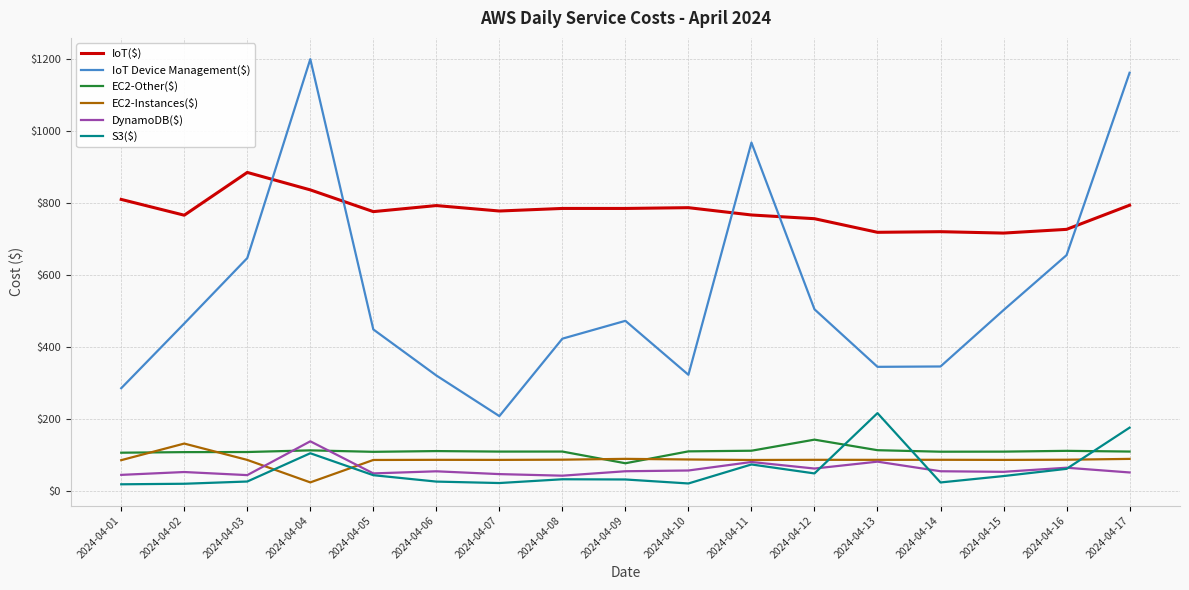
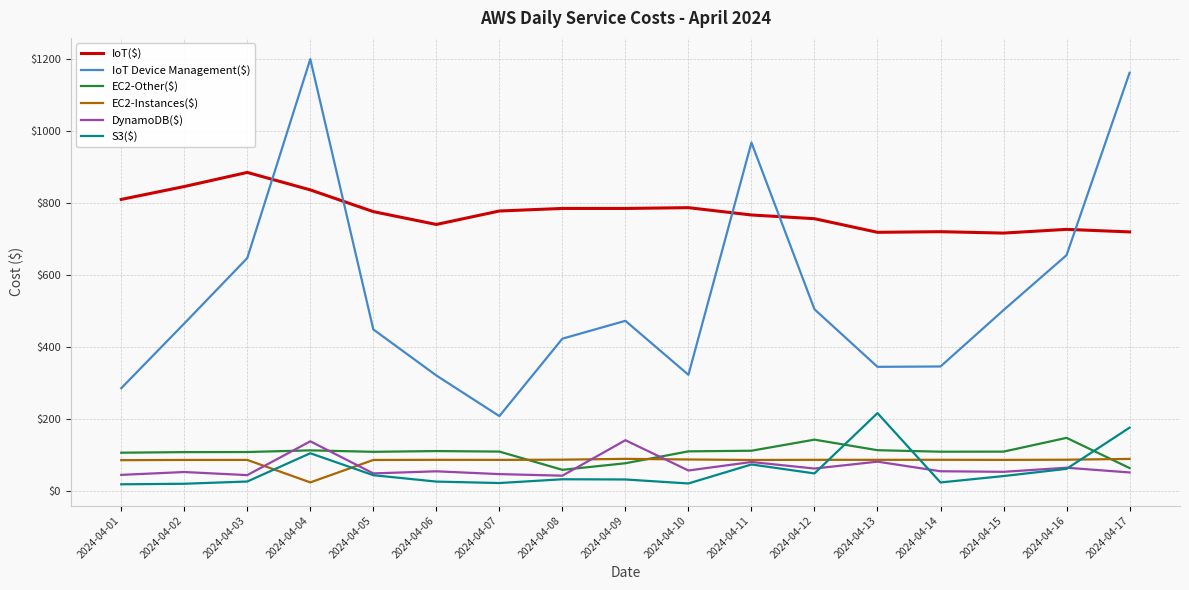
IoT($), 2024-04-02: $770 -> $850
EC2-Instances($), 2024-04-02: $130 -> $90
IoT($), 2024-04-06: $790 -> $740
EC2-Other($), 2024-04-08: $110 -> $60
DynamoDB($), 2024-04-09: $50 -> $140
EC2-Other($), 2024-04-16: $110 -> $150
IoT($), 2024-04-17: $790 -> $720
EC2-Other($), 2024-04-17: $110 -> $60
